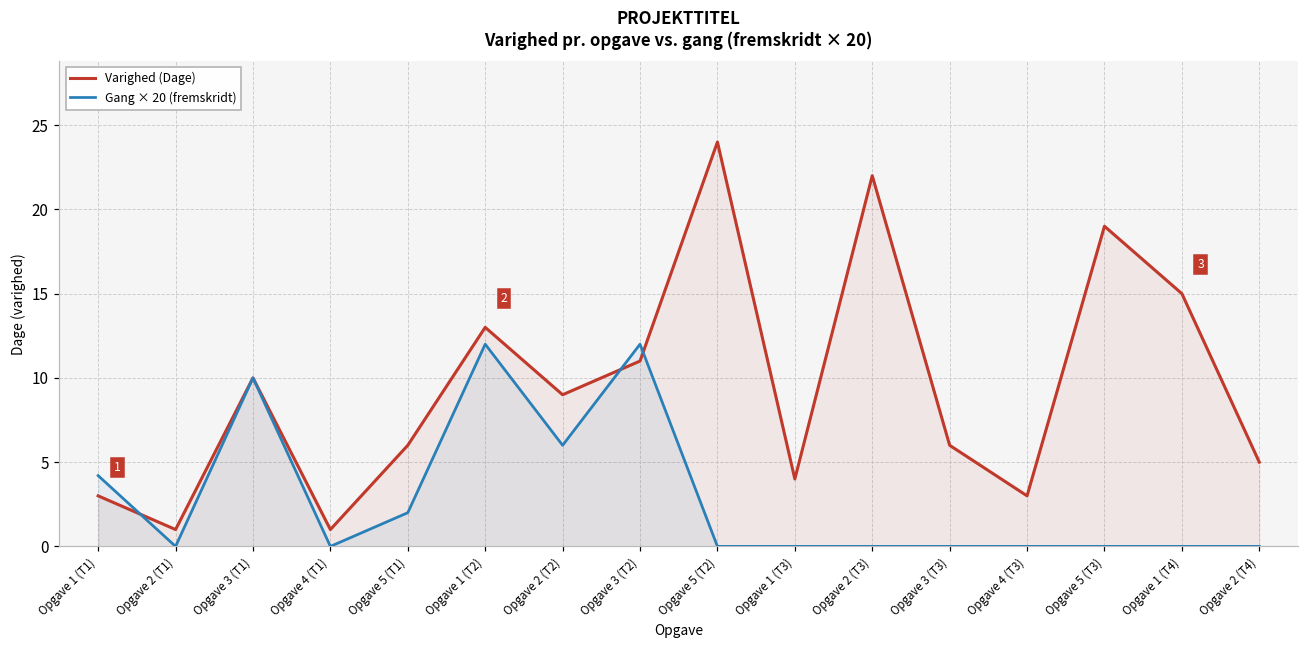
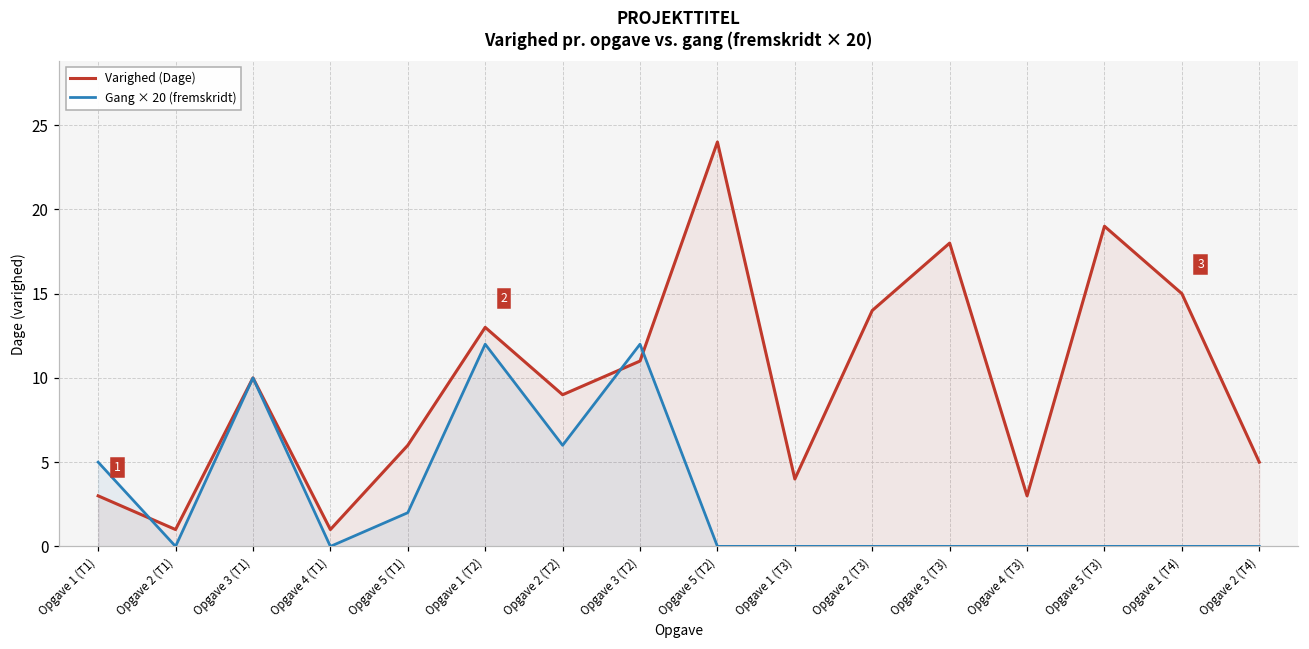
Gang × 20 (fremskridt), Opgave 1 (T1): 4.2 -> 5.0
Varighed (Dage), Opgave 2 (T3): 22 -> 14
Varighed (Dage), Opgave 3 (T3): 6 -> 18
